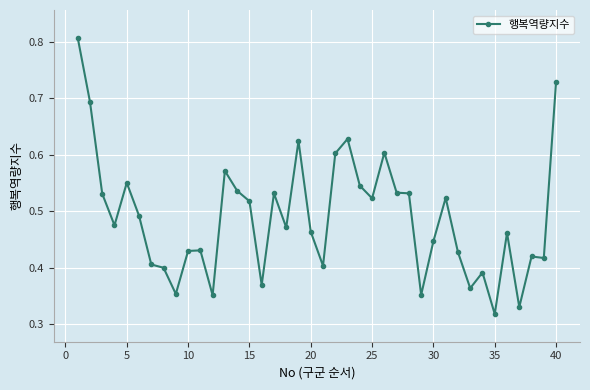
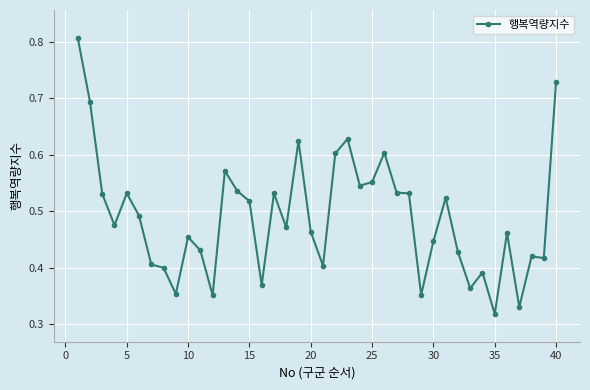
5: 0.55 -> 0.53
10: 0.43 -> 0.45
25: 0.52 -> 0.55
